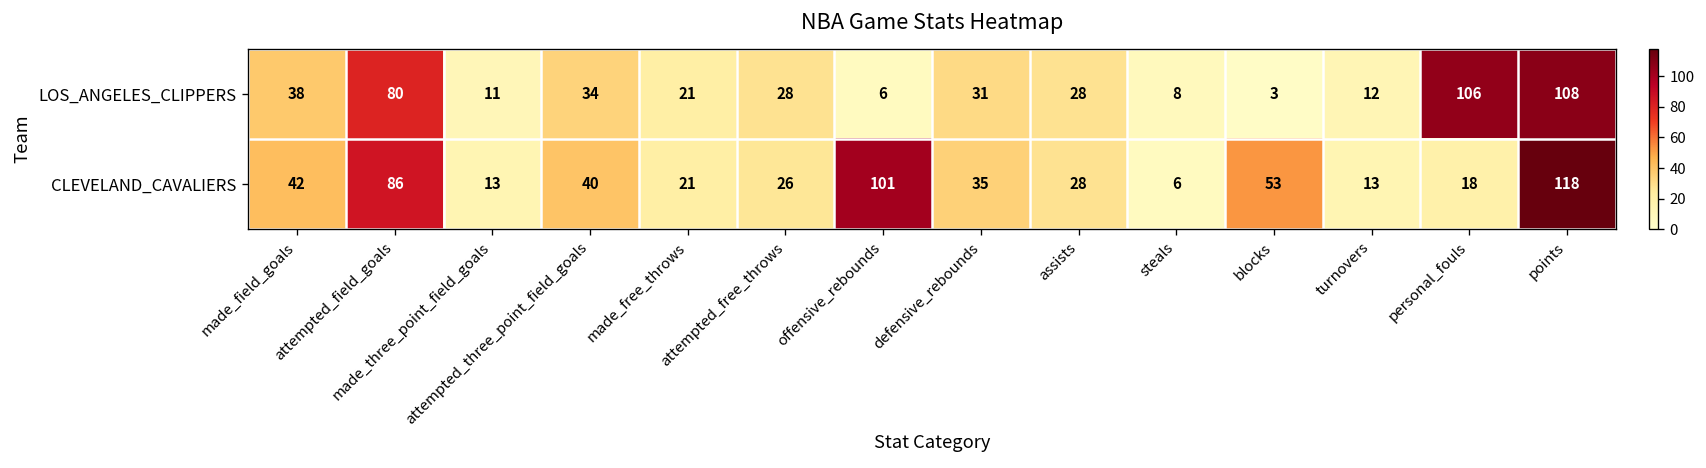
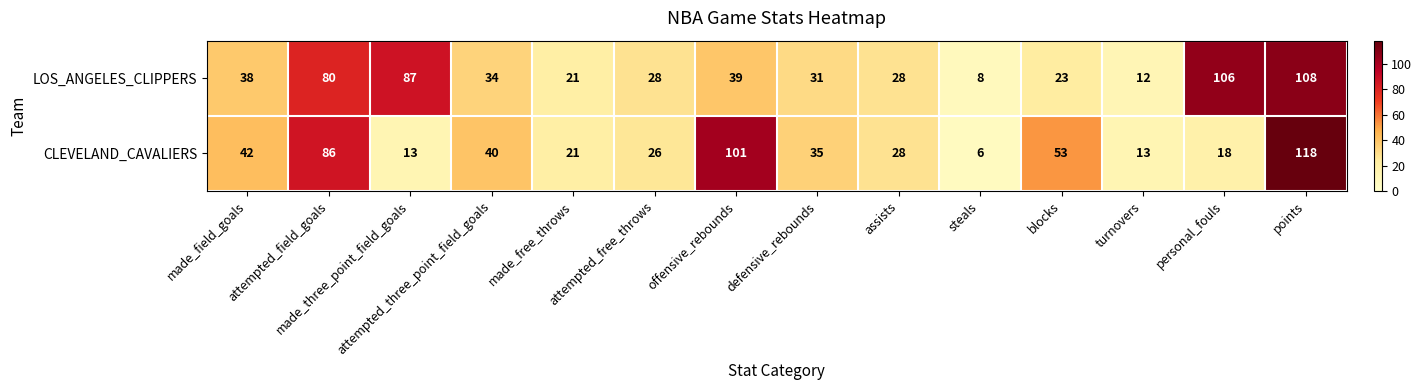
LOS_ANGELES_CLIPPERS, made_three_point_field_goals: 11 -> 87
LOS_ANGELES_CLIPPERS, offensive_rebounds: 6 -> 39
LOS_ANGELES_CLIPPERS, blocks: 3 -> 23
